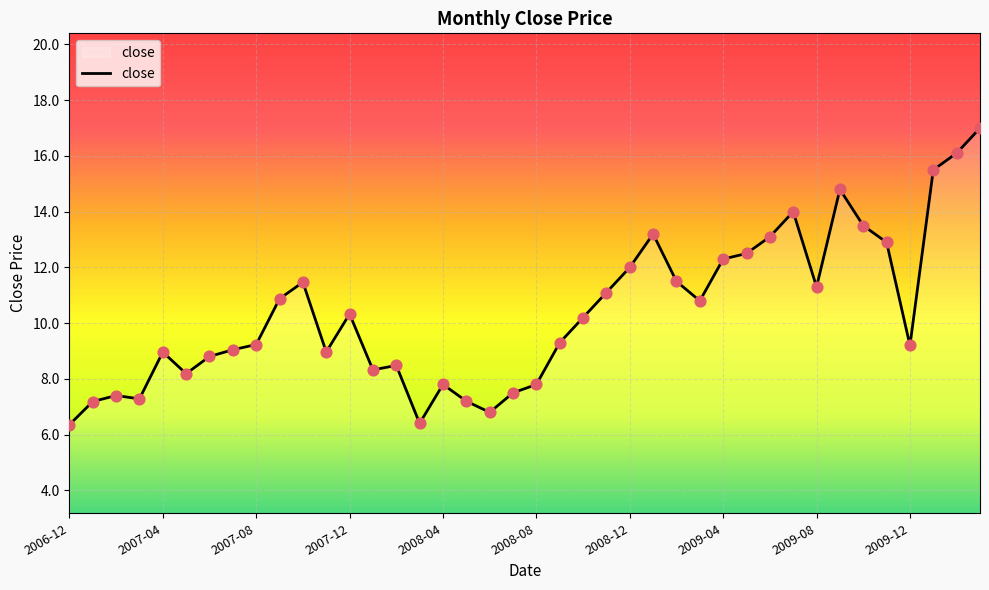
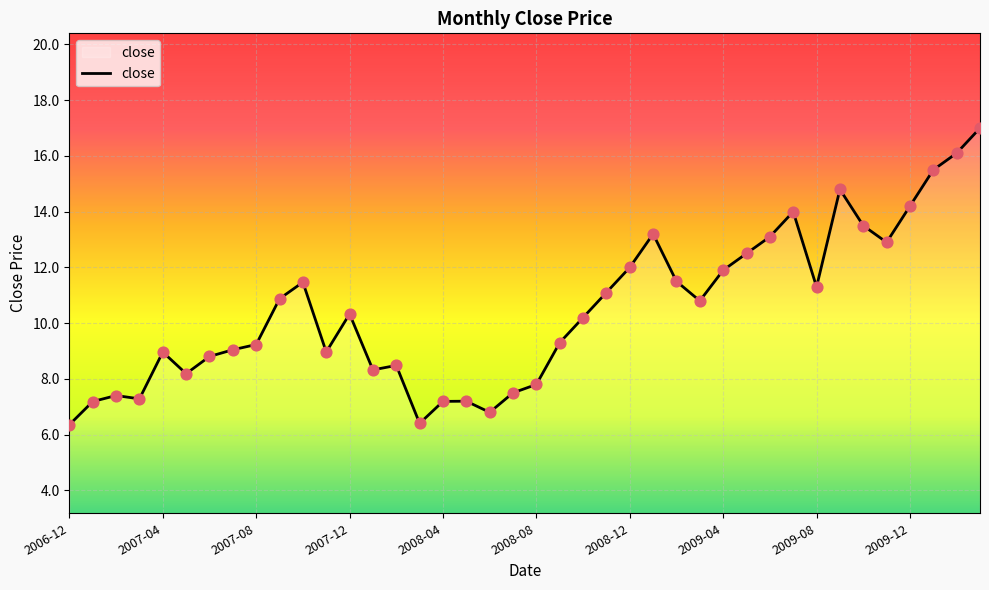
2008-04: 7.8 -> 7.2
2009-04: 12.3 -> 11.9
2009-12: 9.2 -> 14.2
